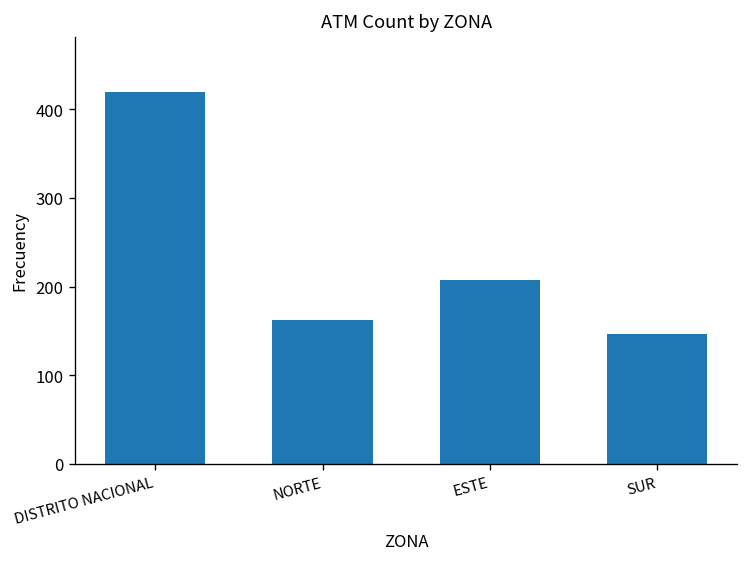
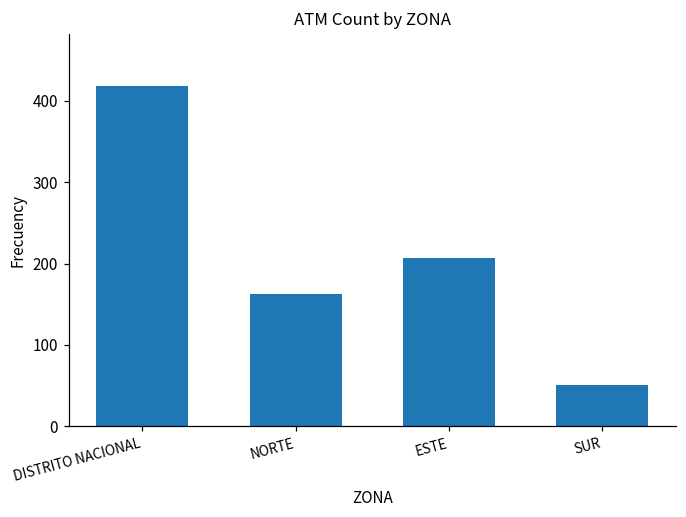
SUR: 150 -> 50
